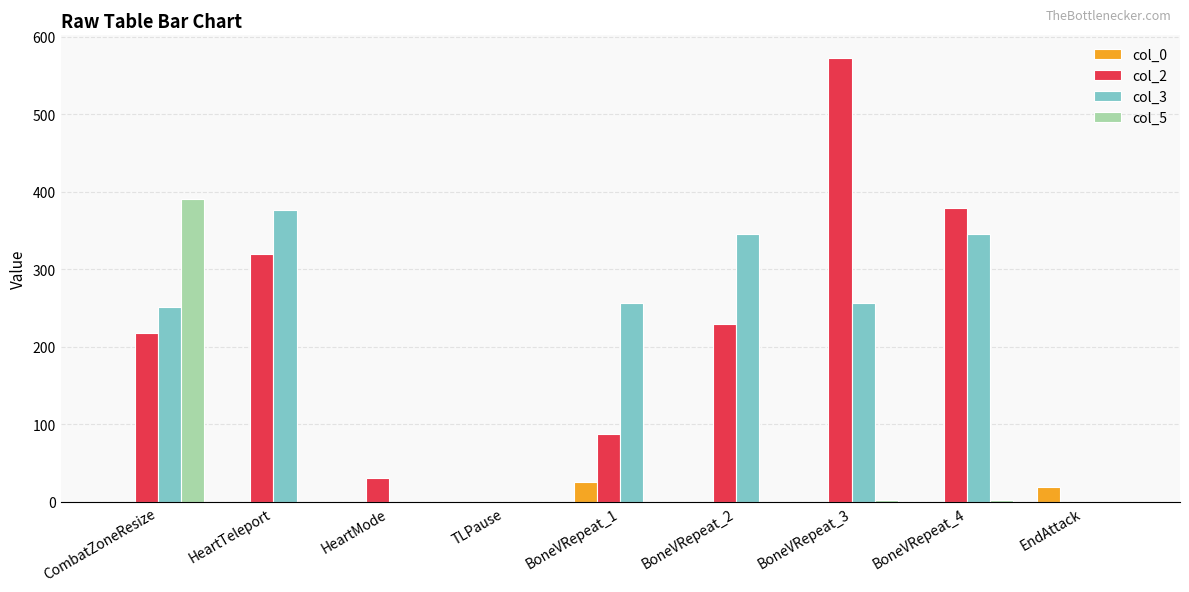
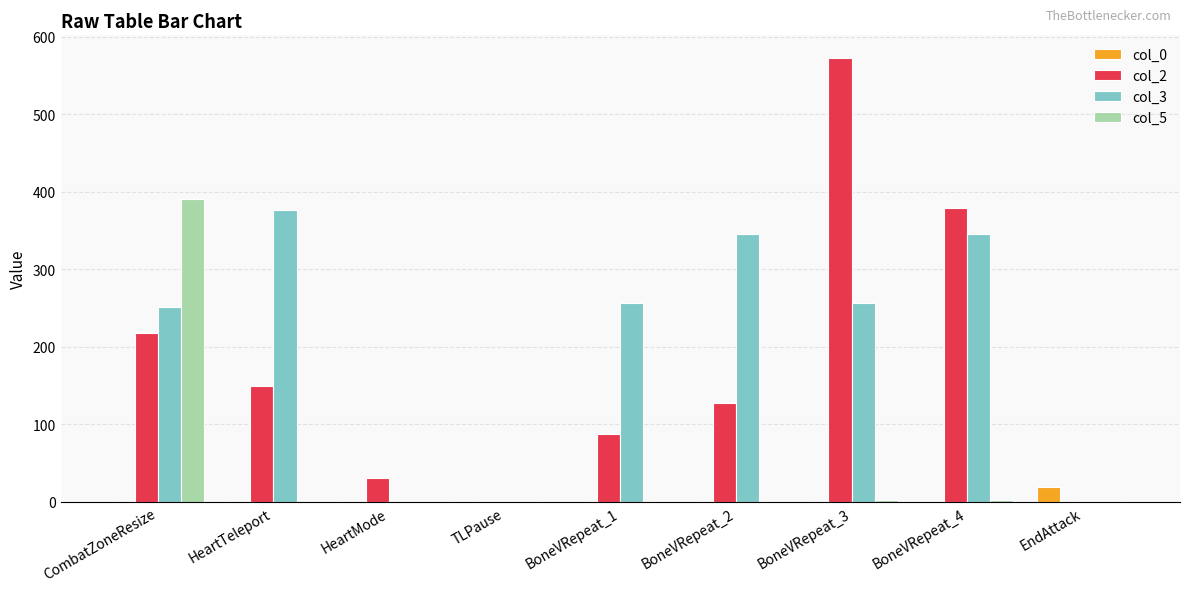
col_2, HeartTeleport: 320 -> 150
col_0, BoneVRepeat_1: 30 -> 0
col_2, BoneVRepeat_2: 230 -> 130
